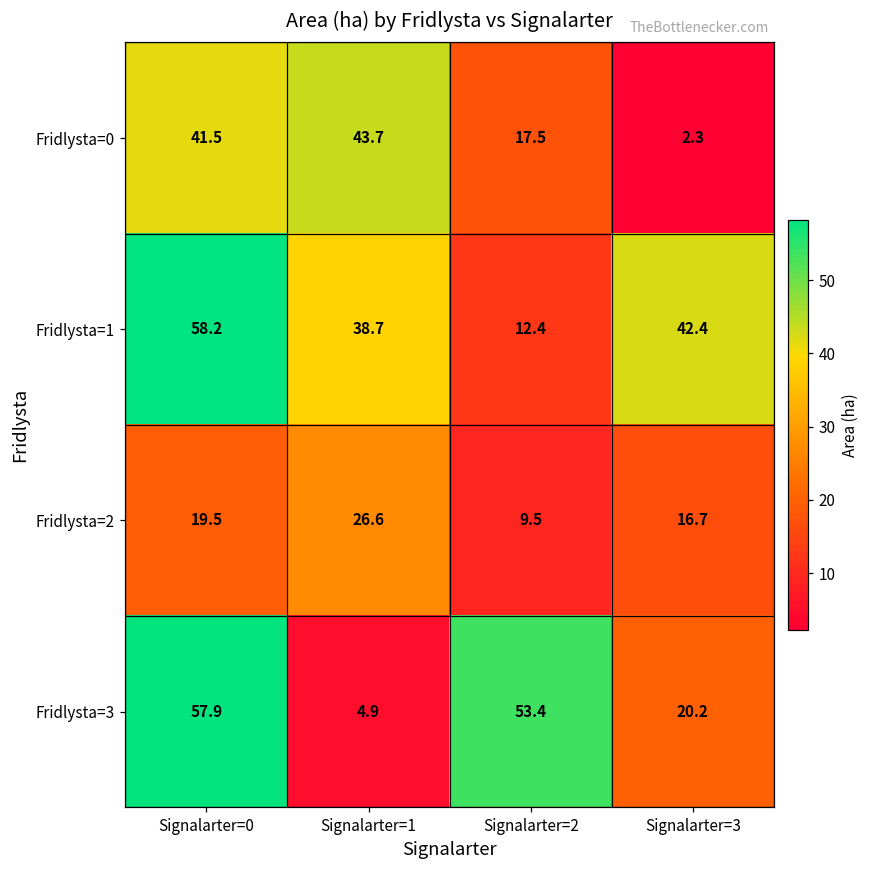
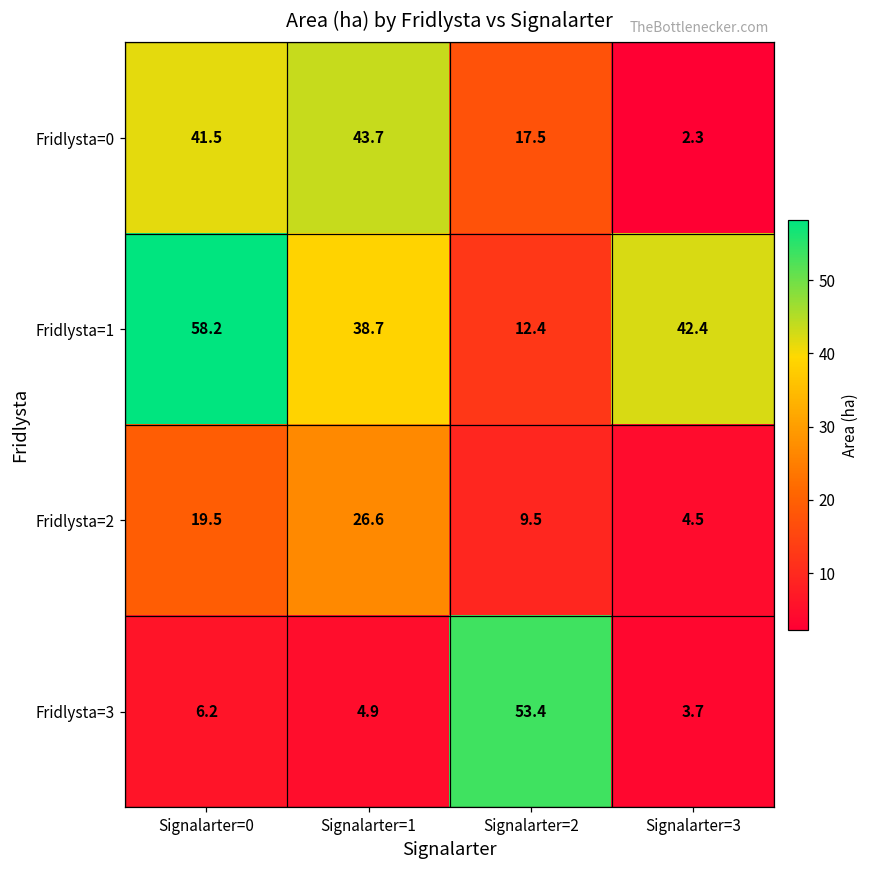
Fridlysta=2, Signalarter=3: 16.7 -> 4.5
Fridlysta=3, Signalarter=0: 57.9 -> 6.2
Fridlysta=3, Signalarter=3: 20.2 -> 3.7
